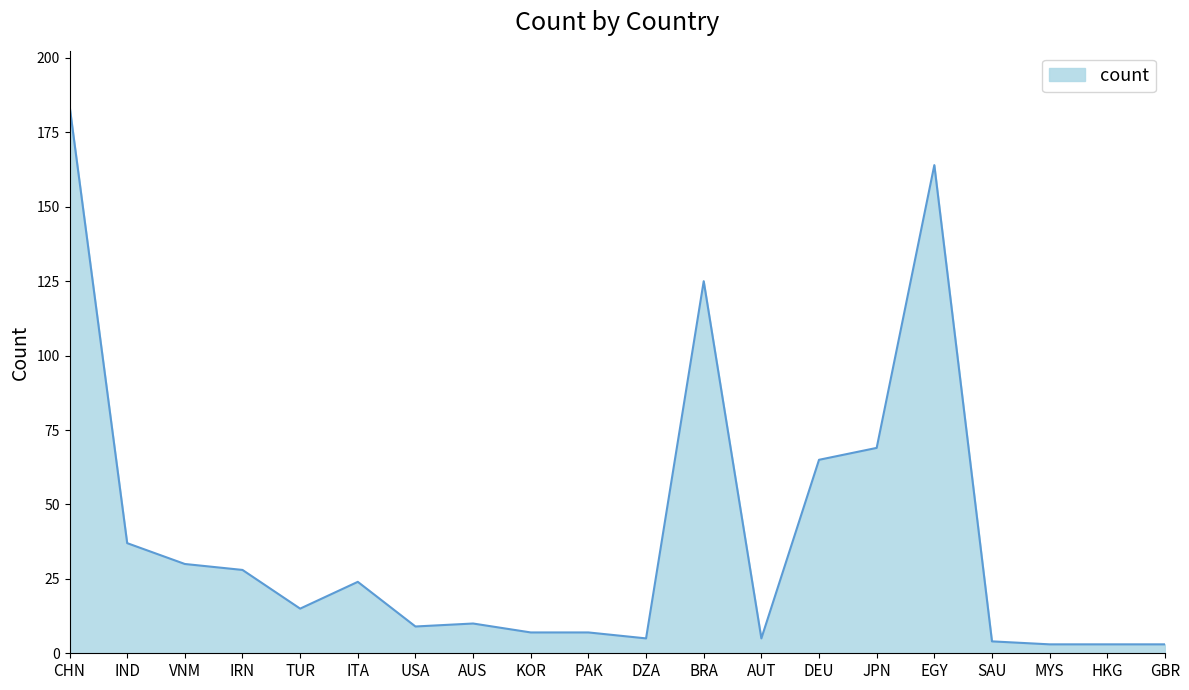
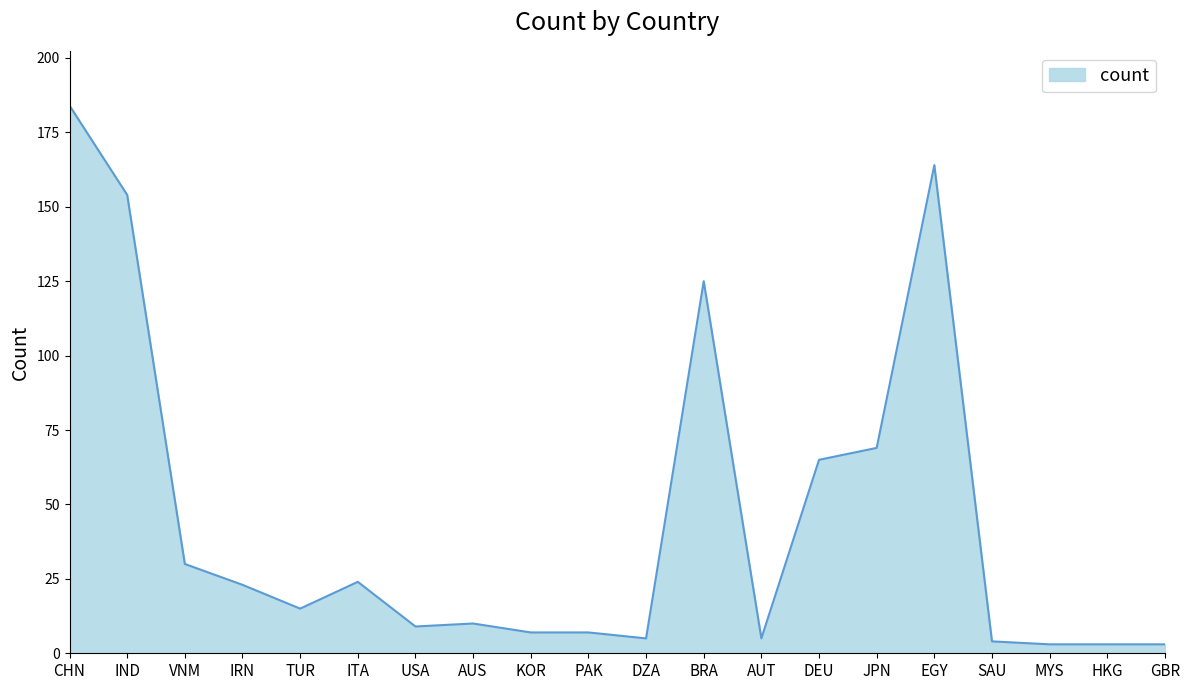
IND: 37 -> 154
IRN: 28 -> 23
